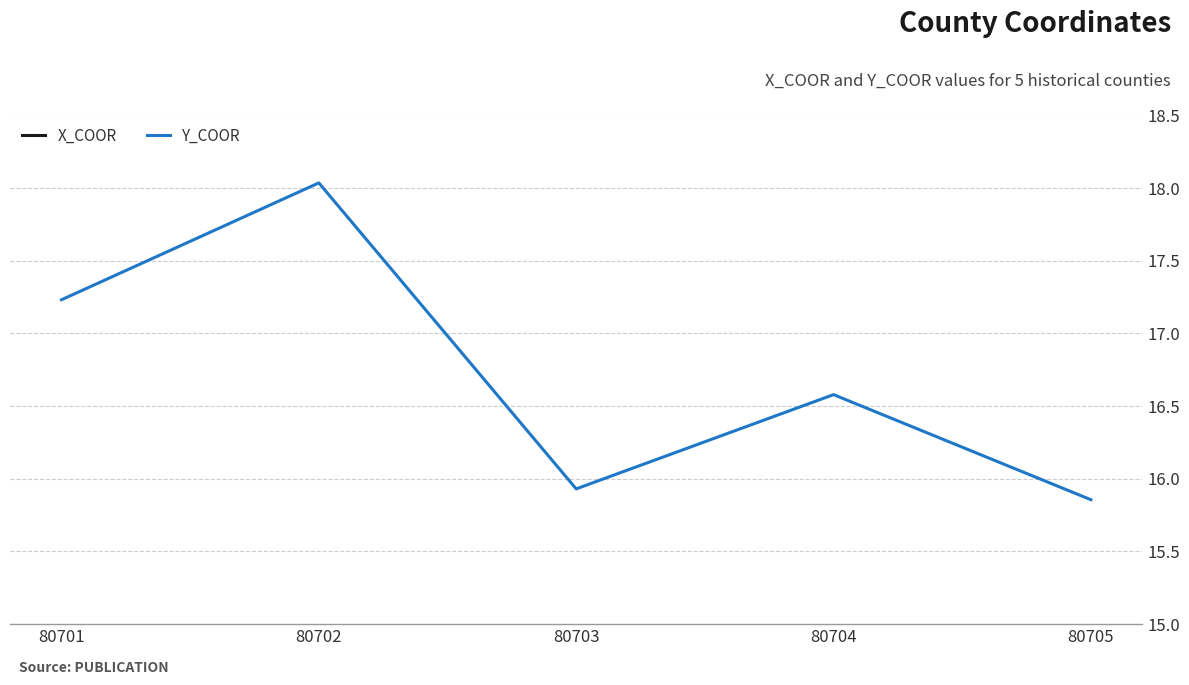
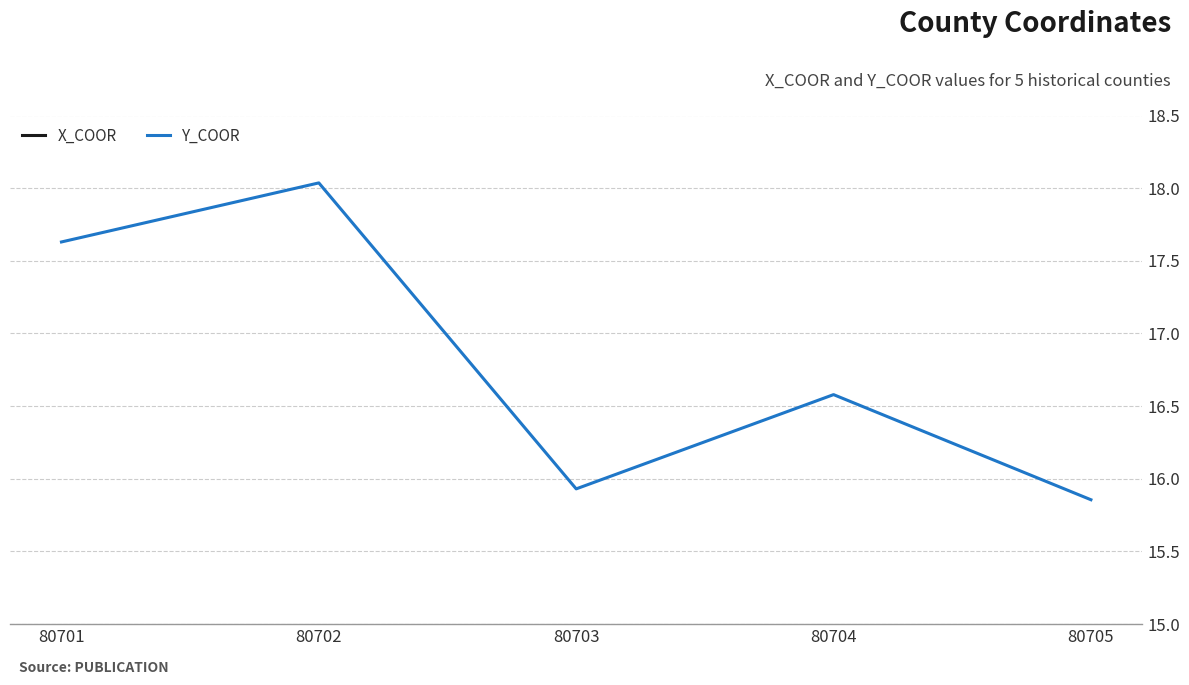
Y_COOR, 80701: 17.23 -> 17.63
